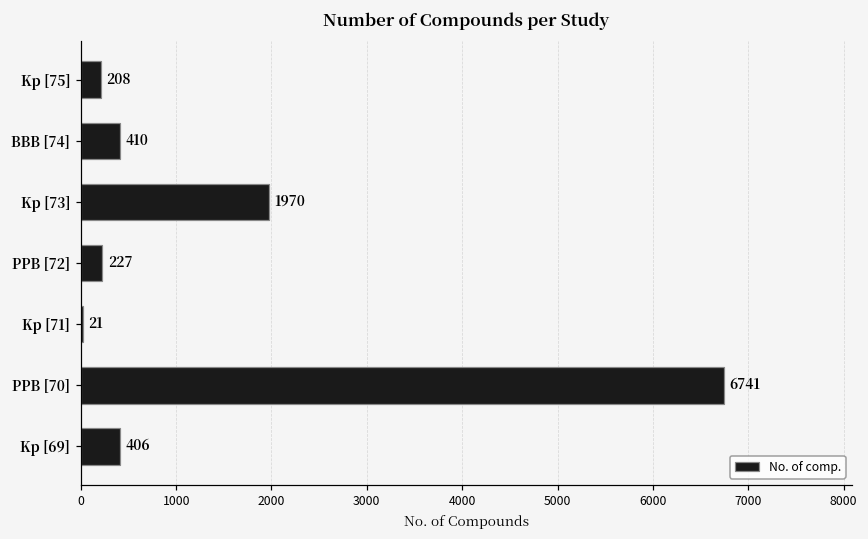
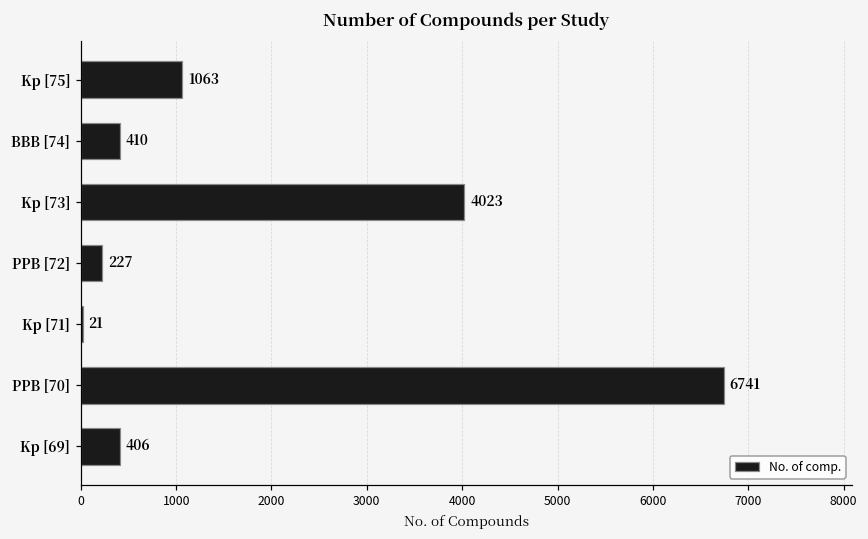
Kp [75]: 208 -> 1063
Kp [73]: 1970 -> 4023
